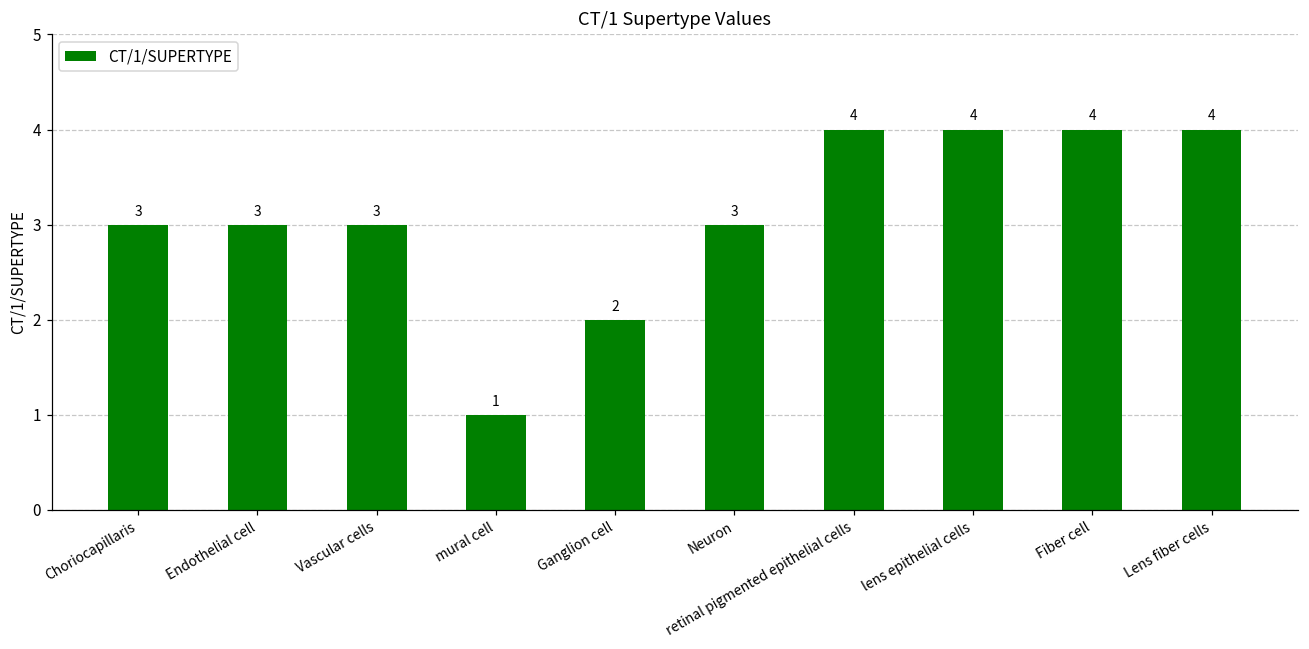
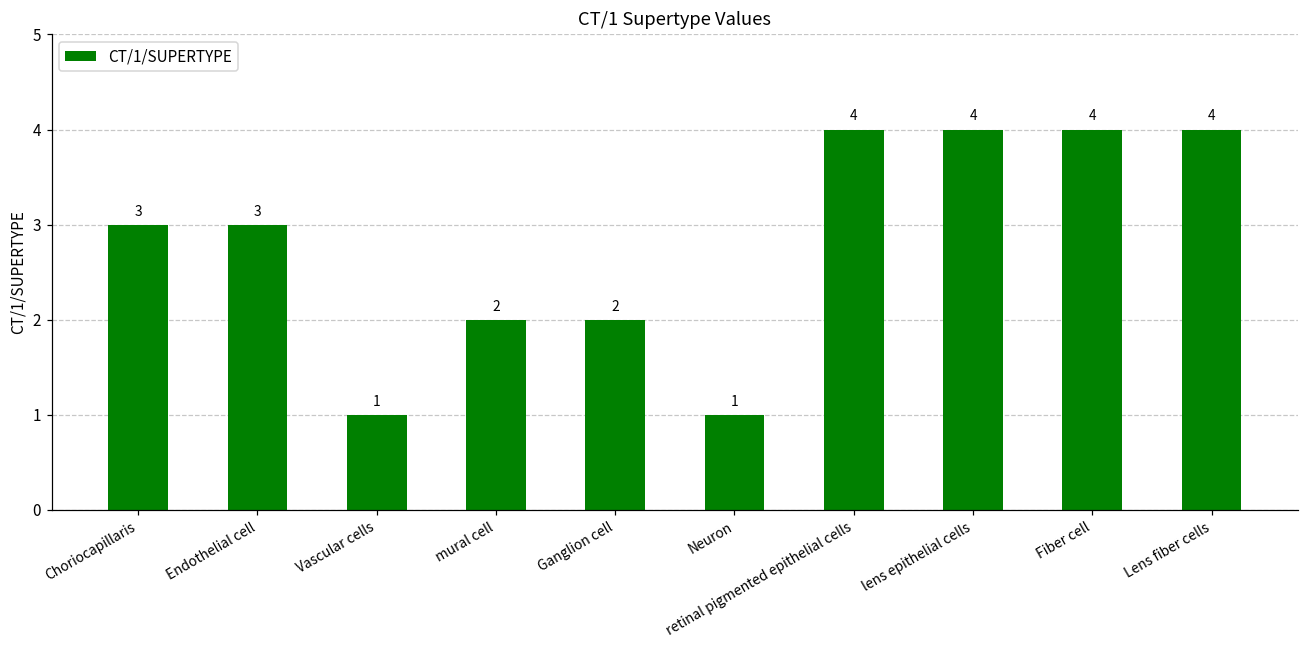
Vascular cells: 3 -> 1
mural cell: 1 -> 2
Neuron: 3 -> 1
